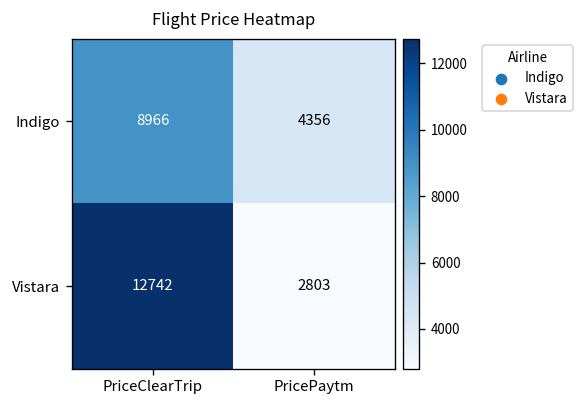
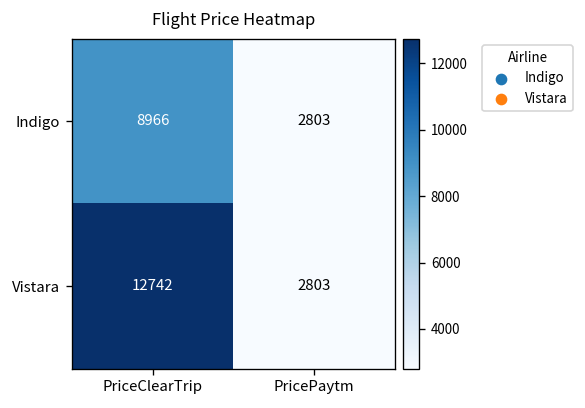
Indigo, PricePaytm: 4356 -> 2803
